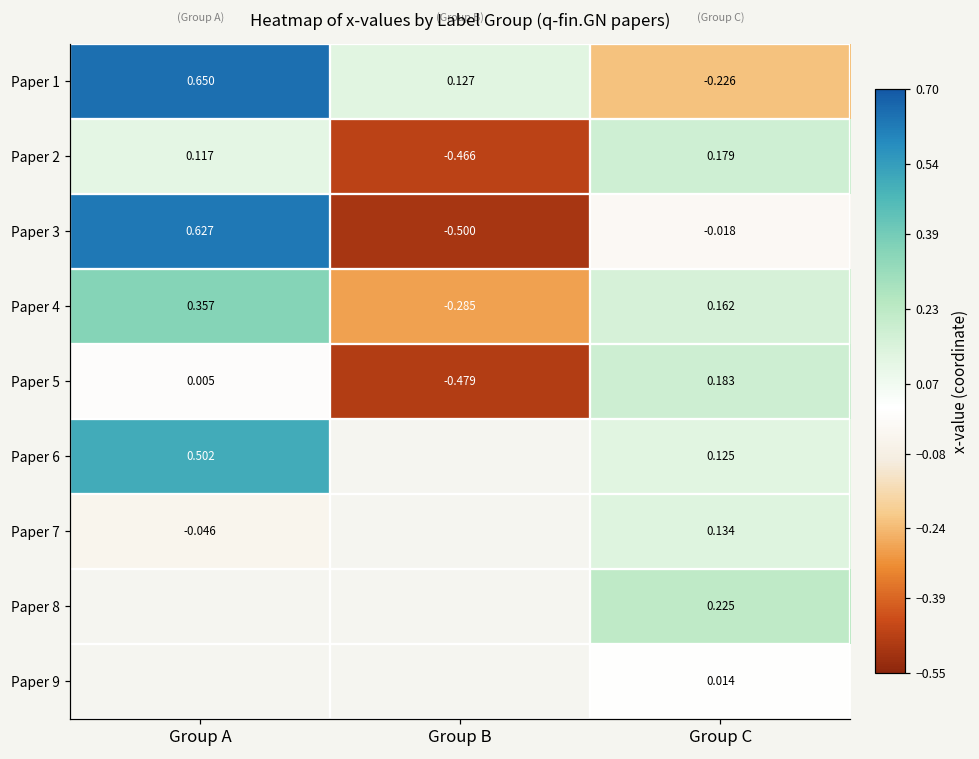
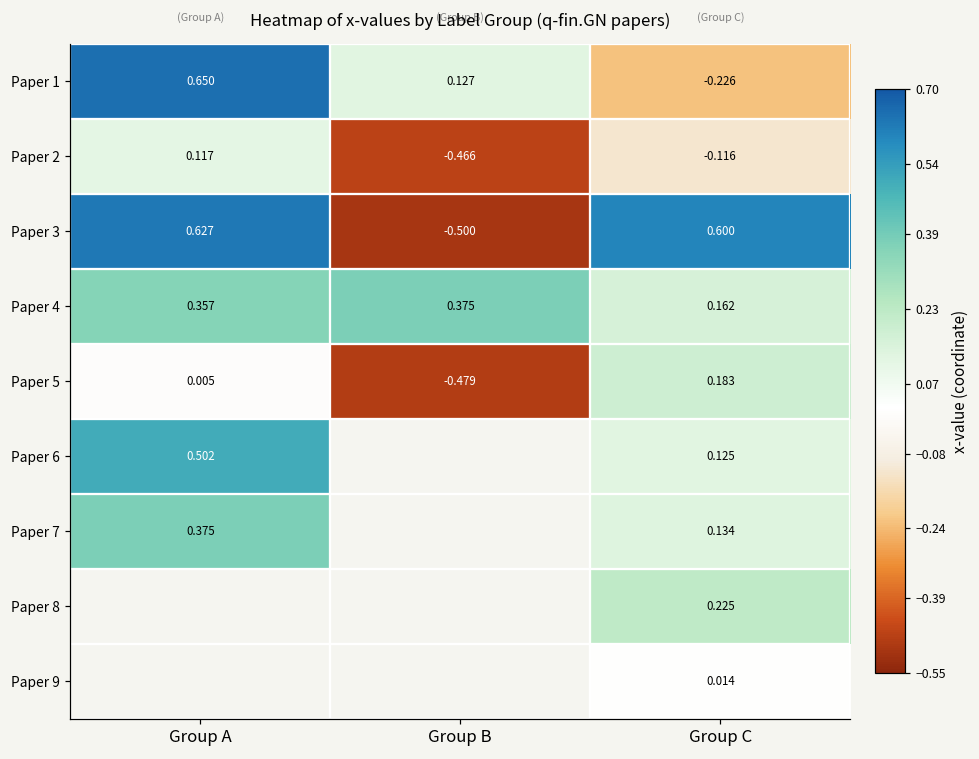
Paper 2, Group C: 0.179 -> -0.116
Paper 3, Group C: -0.018 -> 0.600
Paper 4, Group B: -0.285 -> 0.375
Paper 7, Group A: -0.046 -> 0.375
